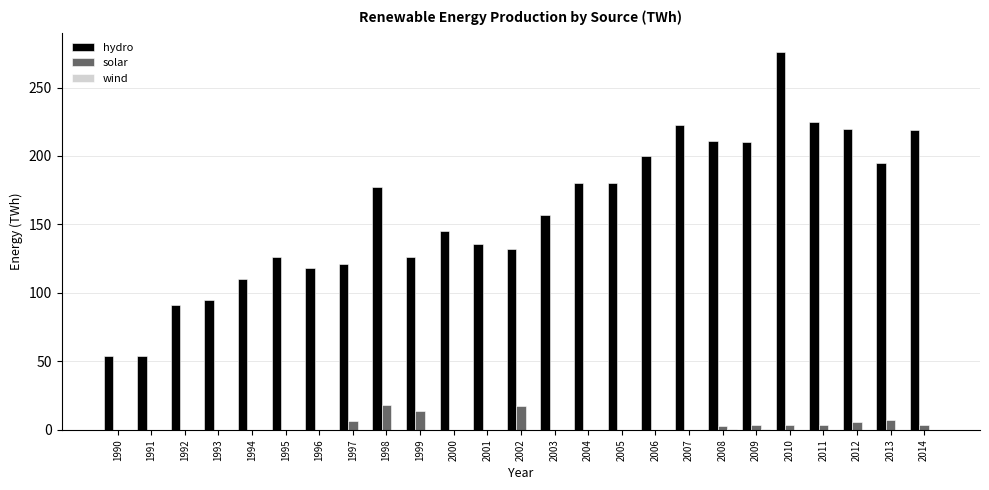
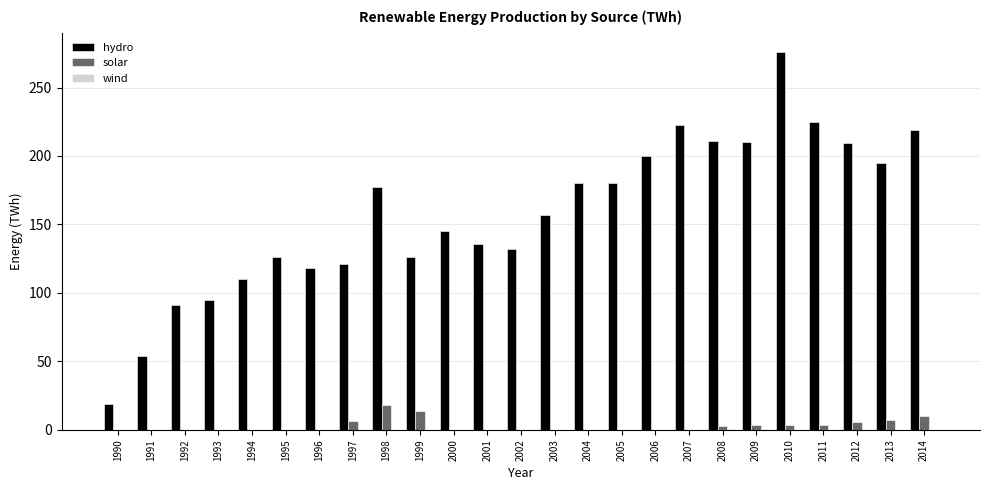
hydro, 1990: 54 -> 19
solar, 2002: 17 -> 0
hydro, 2012: 219 -> 209
solar, 2014: 4 -> 10
